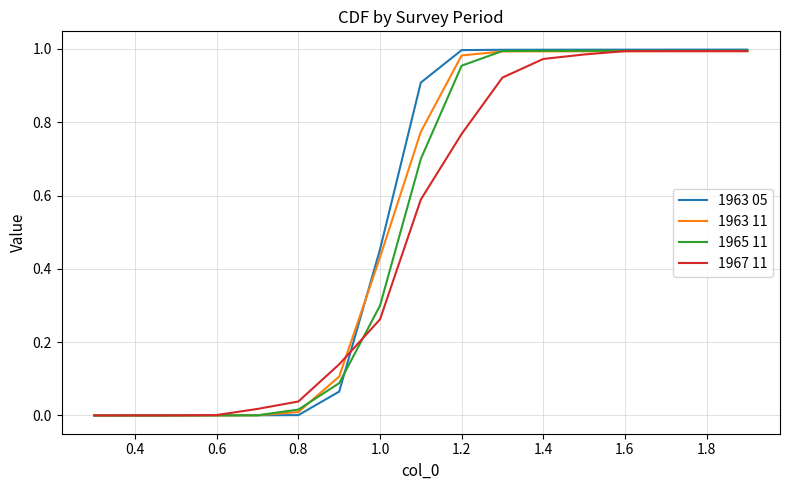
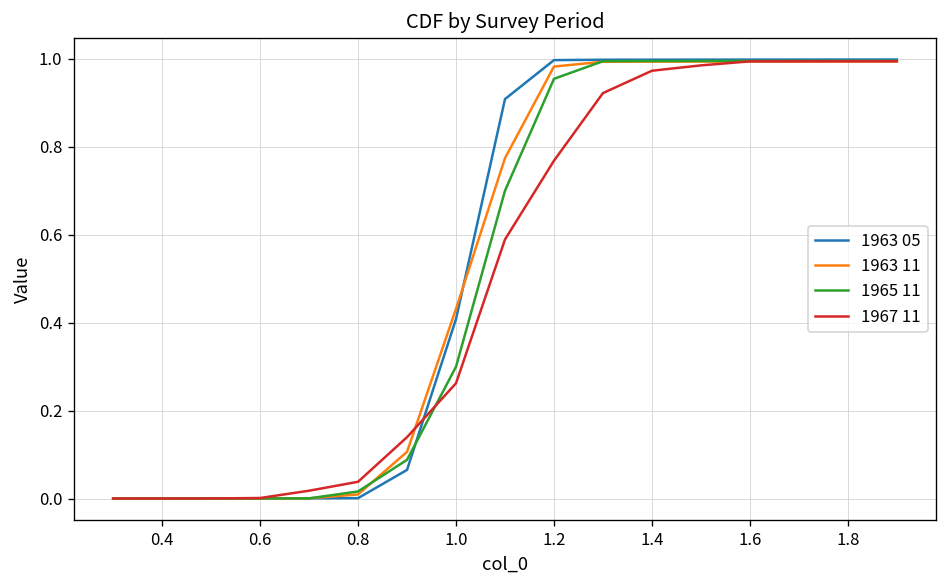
1963 05, 1.0: 0.45 -> 0.41
